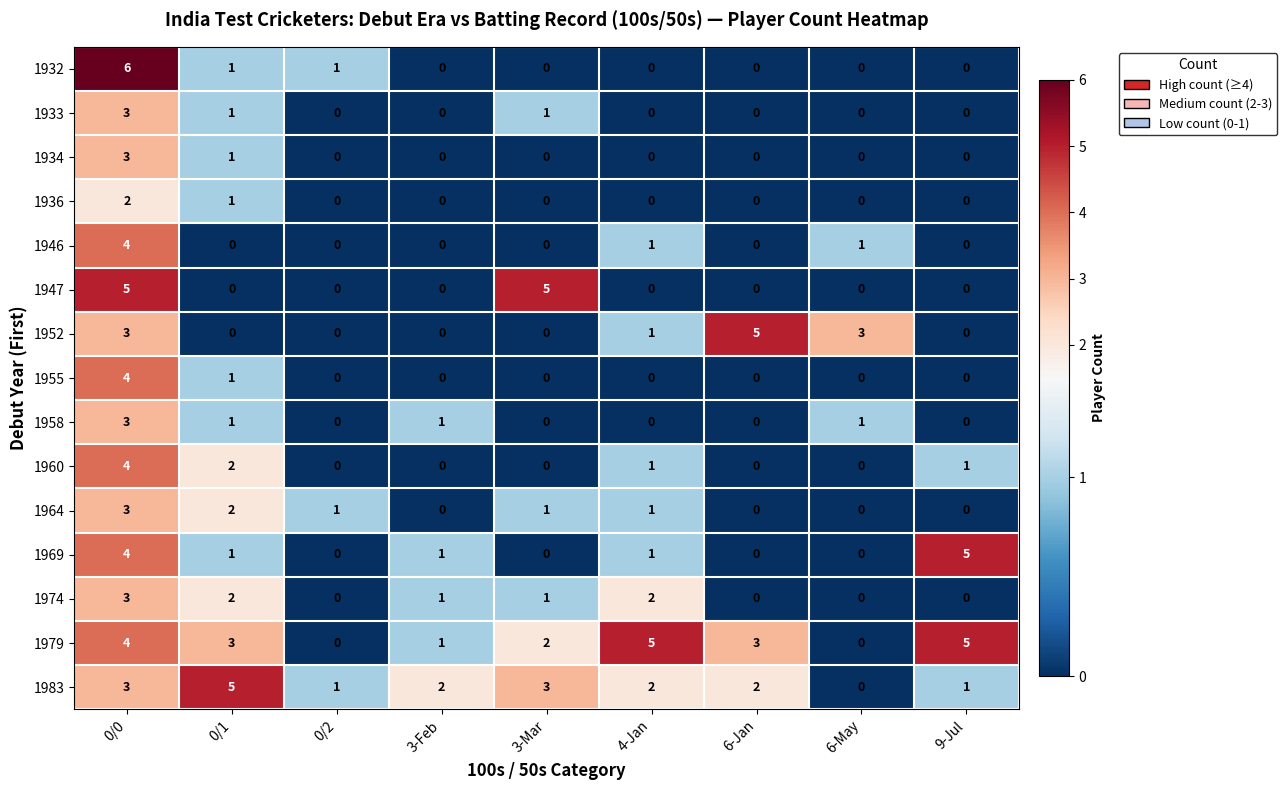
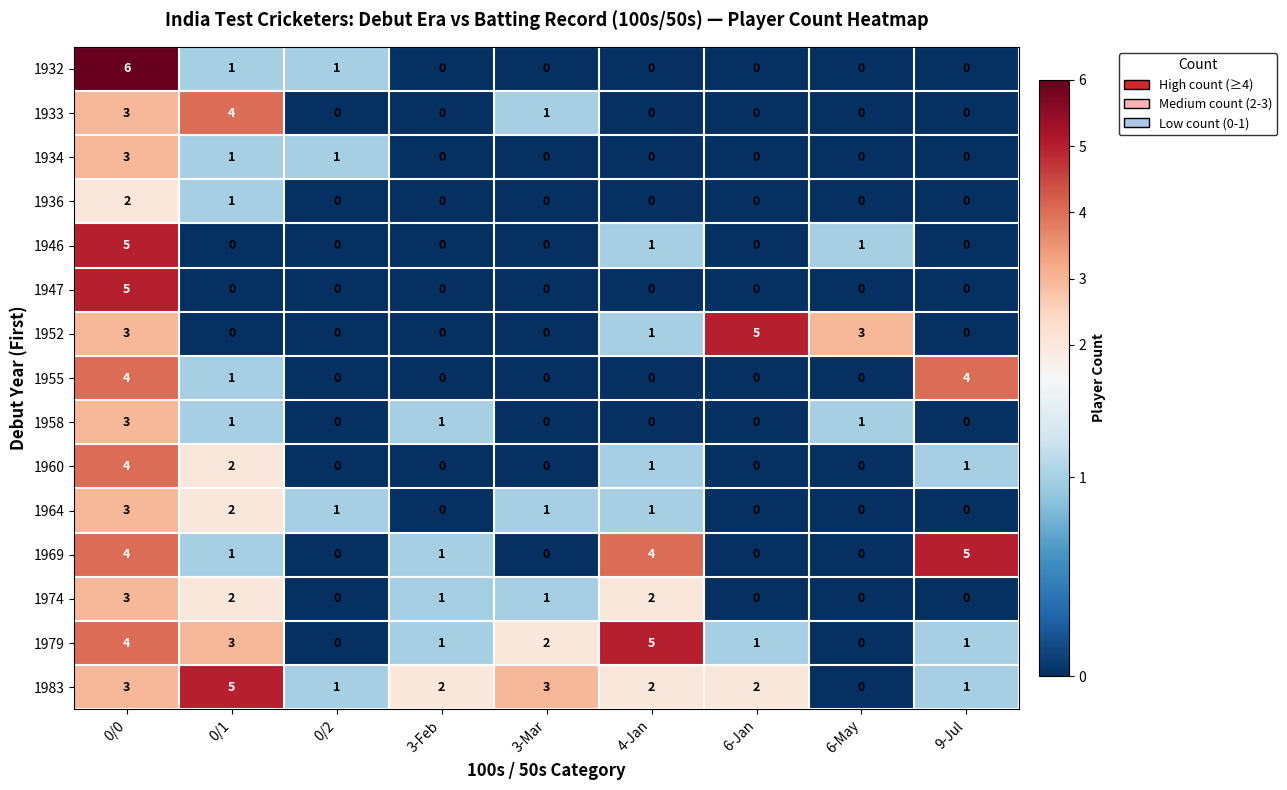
1933, 0/1: 1 -> 4
1934, 0/2: 0 -> 1
1946, 0/0: 4 -> 5
1947, 3-Mar: 5 -> 0
1955, 9-Jul: 0 -> 4
1969, 4-Jan: 1 -> 4
1979, 6-Jan: 3 -> 1
1979, 9-Jul: 5 -> 1
